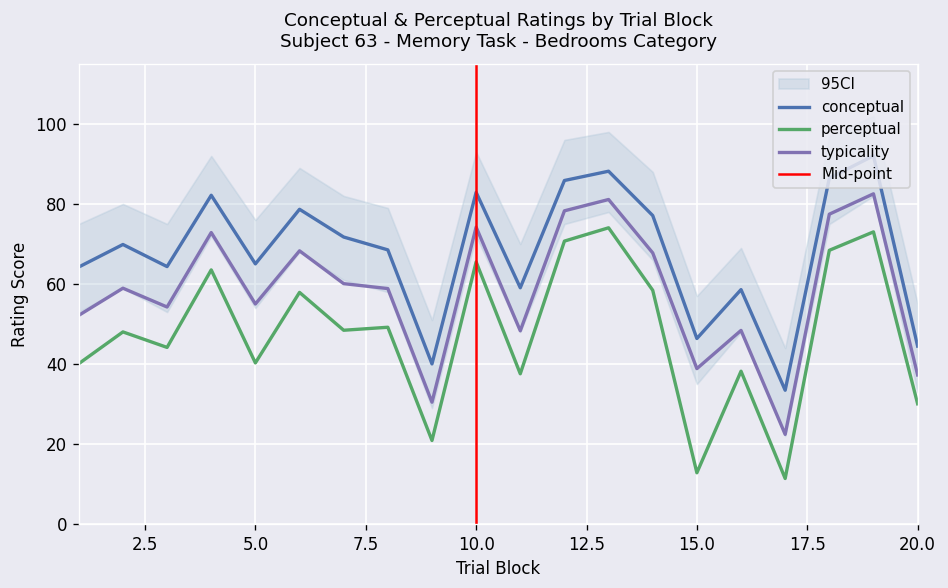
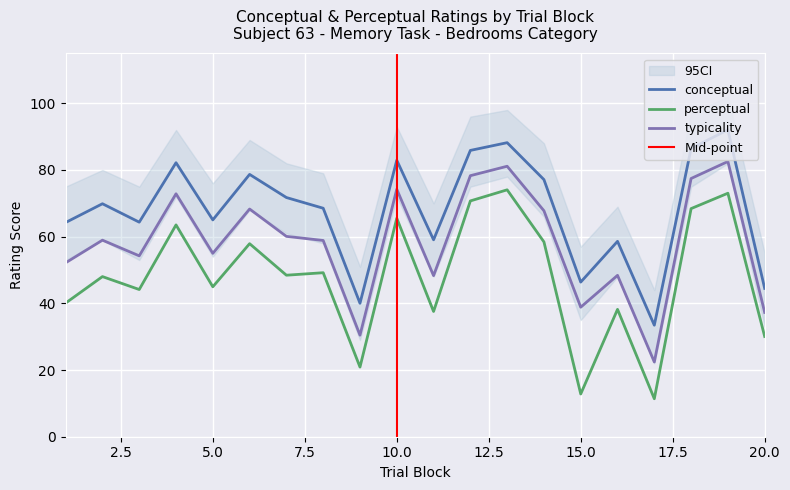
perceptual, 5.0: 40 -> 45
